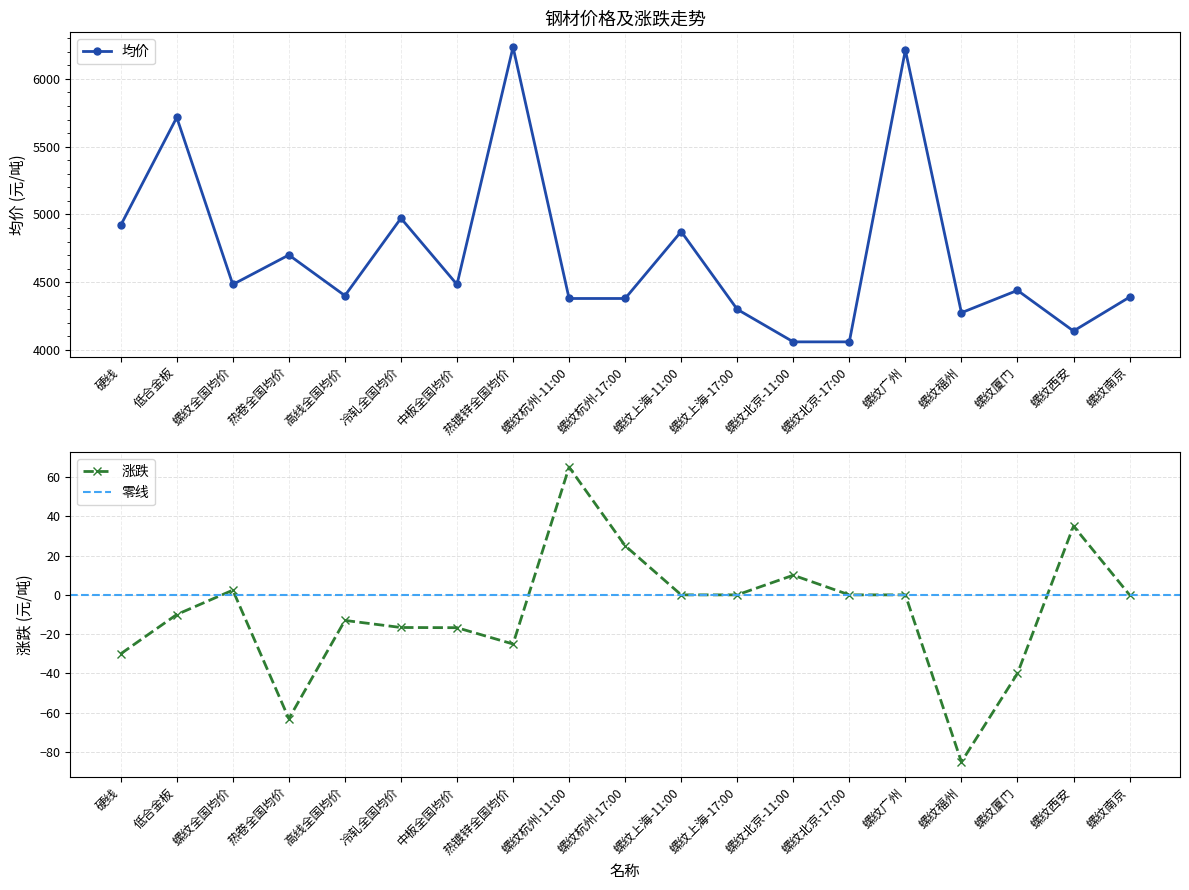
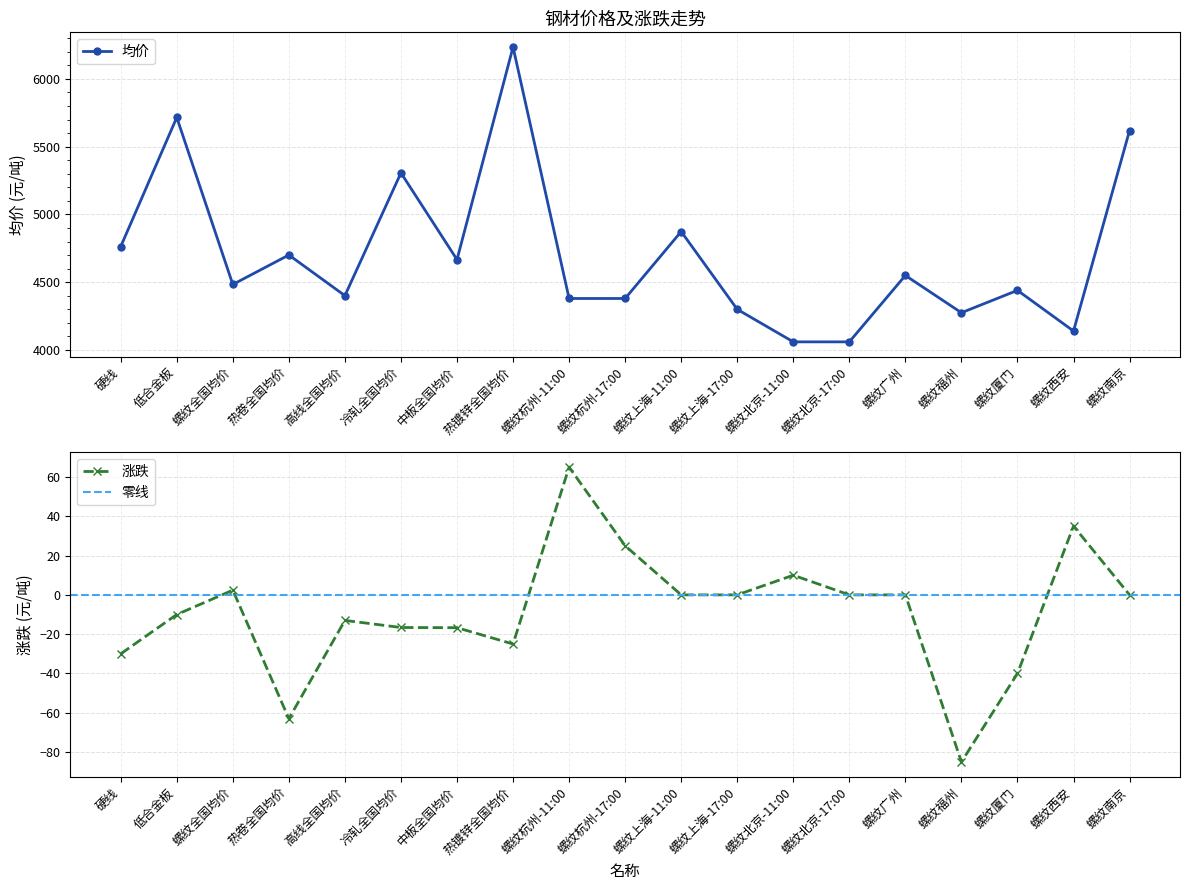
钢材价格及涨跌走势, 硬线: 4920 -> 4760
钢材价格及涨跌走势, 冷轧全国均价: 4970 -> 5310
钢材价格及涨跌走势, 中板全国均价: 4480 -> 4670
钢材价格及涨跌走势, 螺纹广州: 6210 -> 4550
钢材价格及涨跌走势, 螺纹南京: 4390 -> 5620
